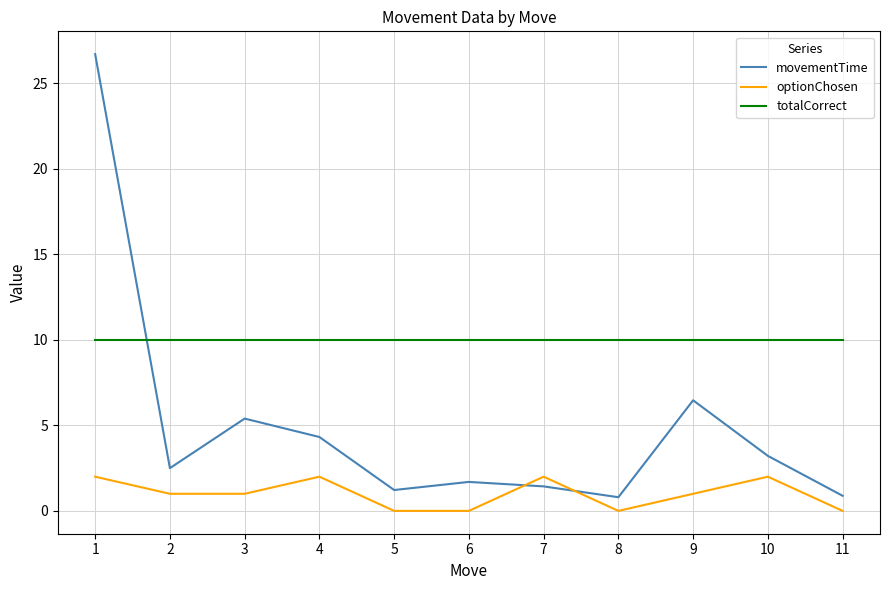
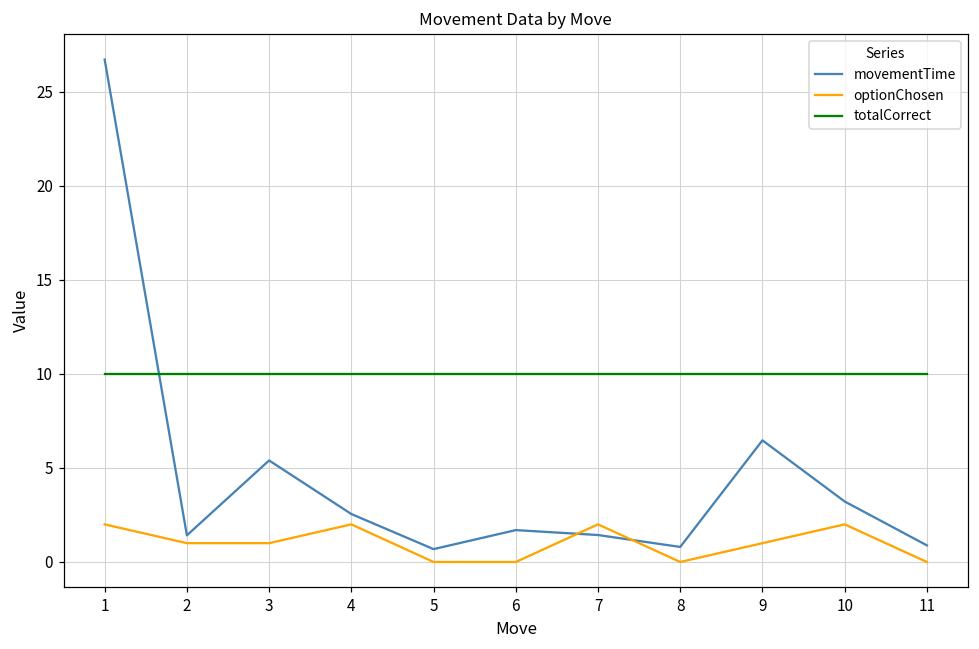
movementTime, 2: 2.5 -> 1.4
movementTime, 4: 4.3 -> 2.5
movementTime, 5: 1.2 -> 0.7
